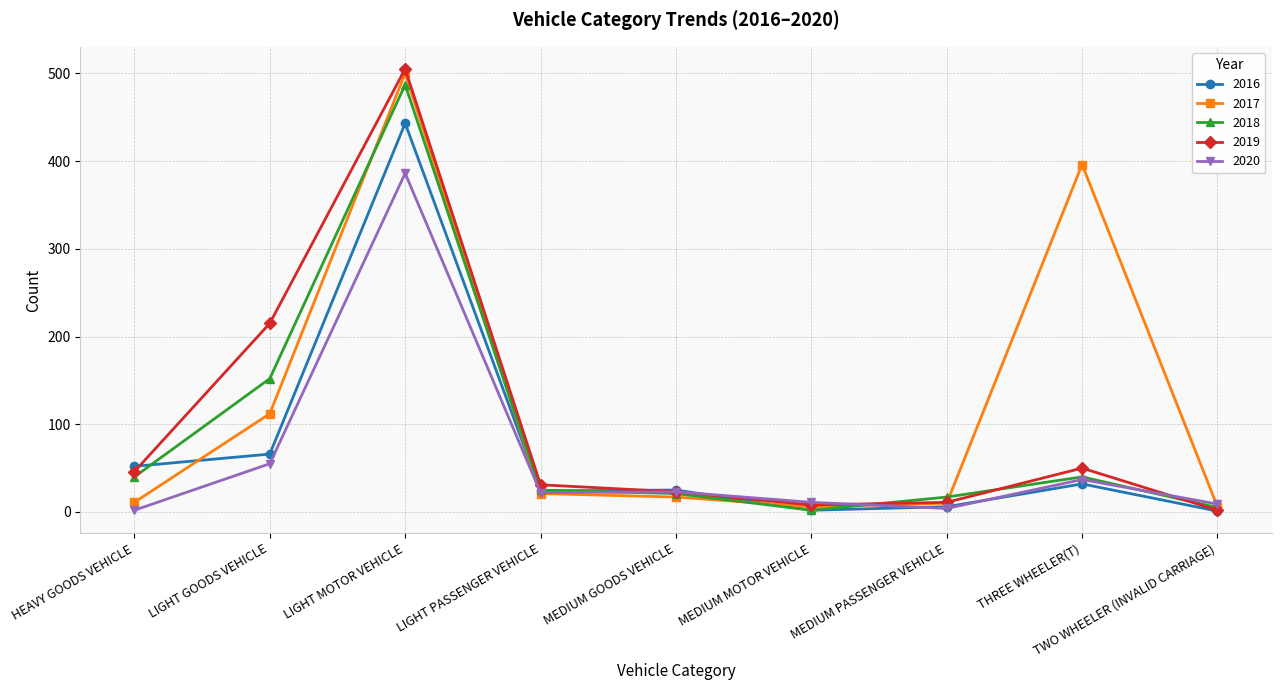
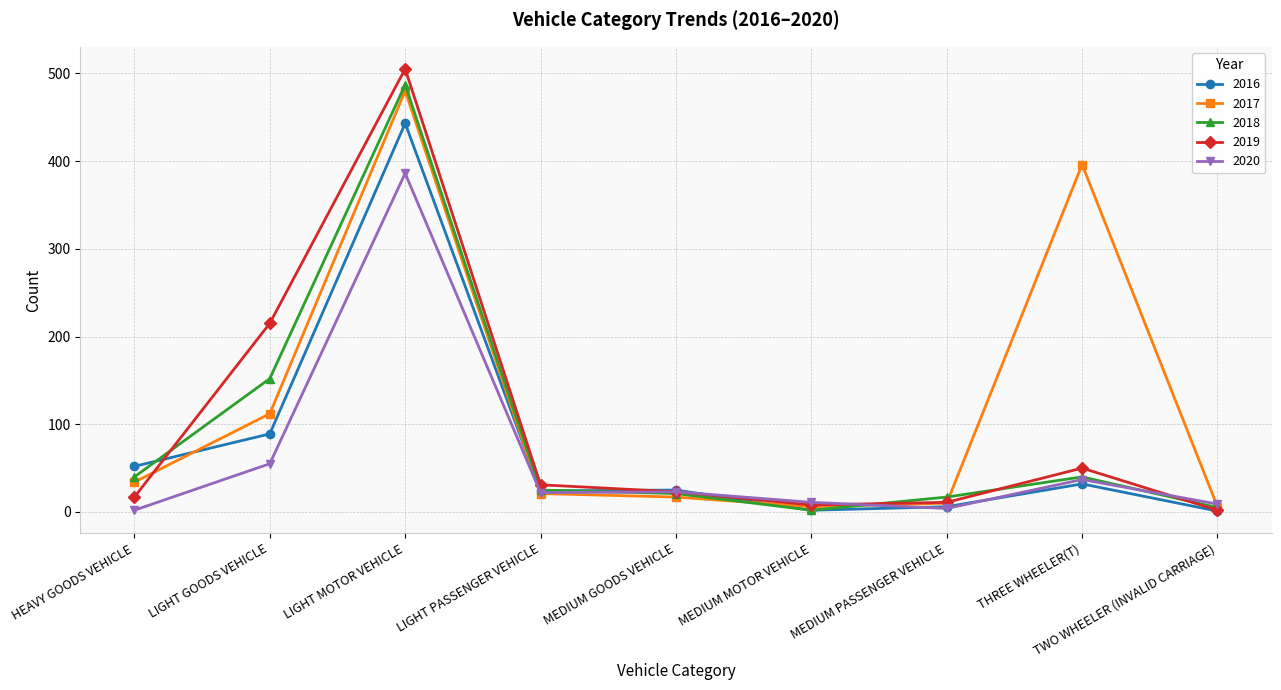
2017, HEAVY GOODS VEHICLE: 10 -> 30
2019, HEAVY GOODS VEHICLE: 50 -> 20
2016, LIGHT GOODS VEHICLE: 70 -> 90
2017, LIGHT MOTOR VEHICLE: 500 -> 480
